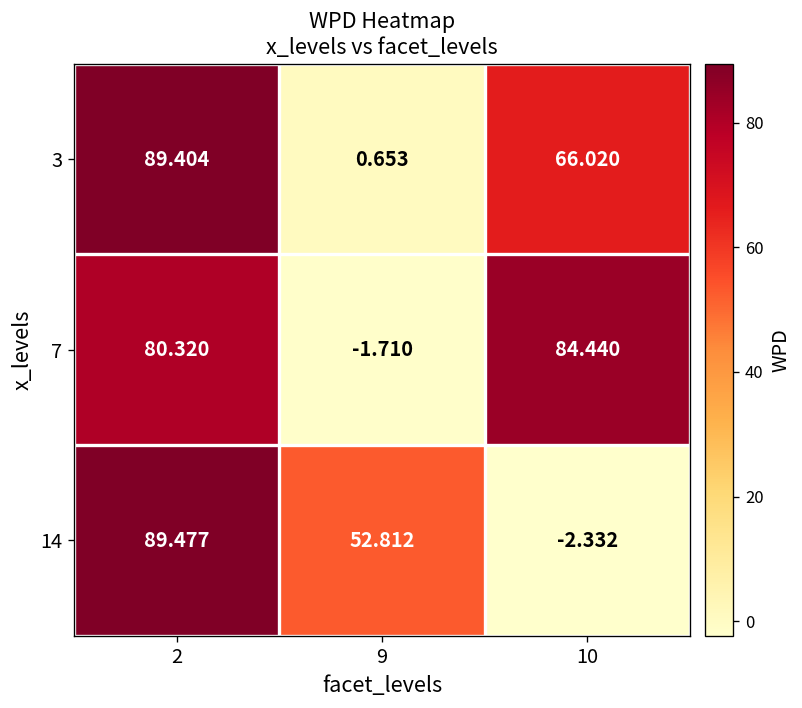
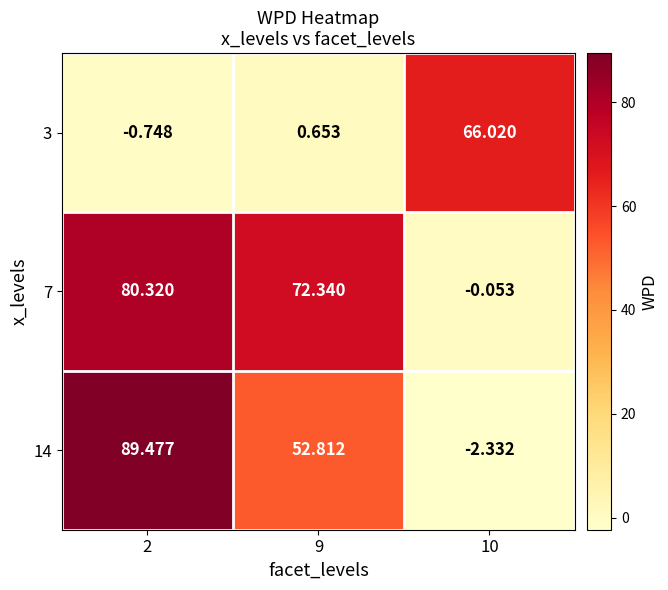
3, 2: 89.404 -> -0.748
7, 9: -1.710 -> 72.340
7, 10: 84.440 -> -0.053
